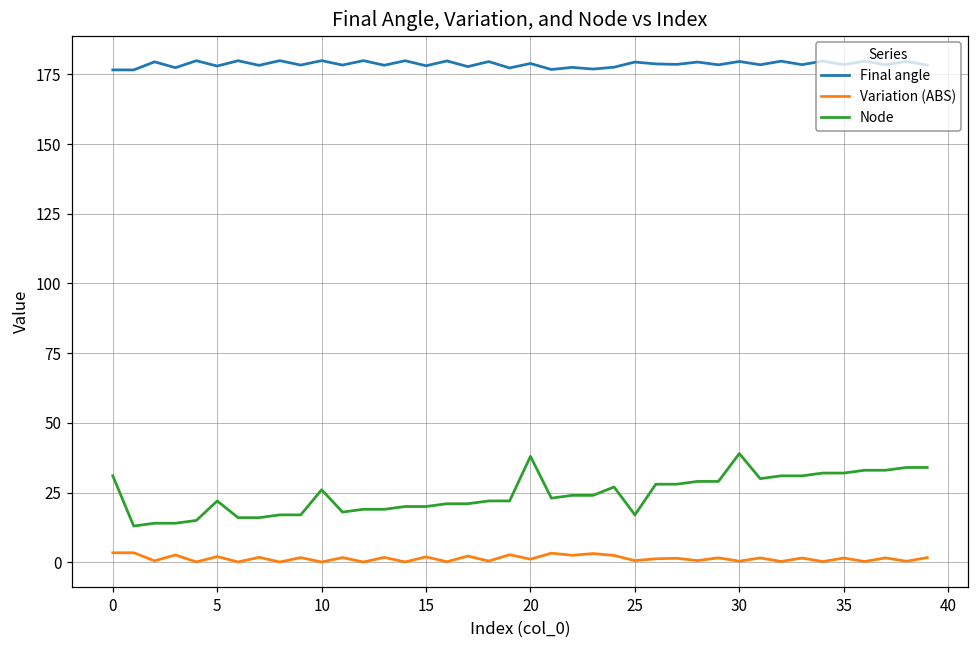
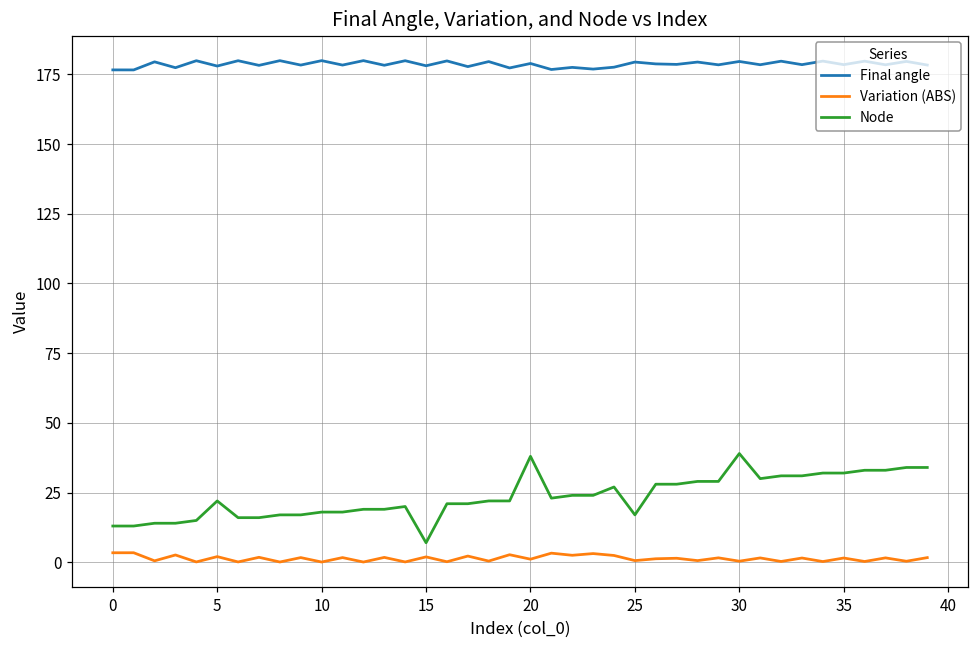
Node, 0: 31 -> 13
Node, 10: 26 -> 18
Node, 15: 20 -> 7
